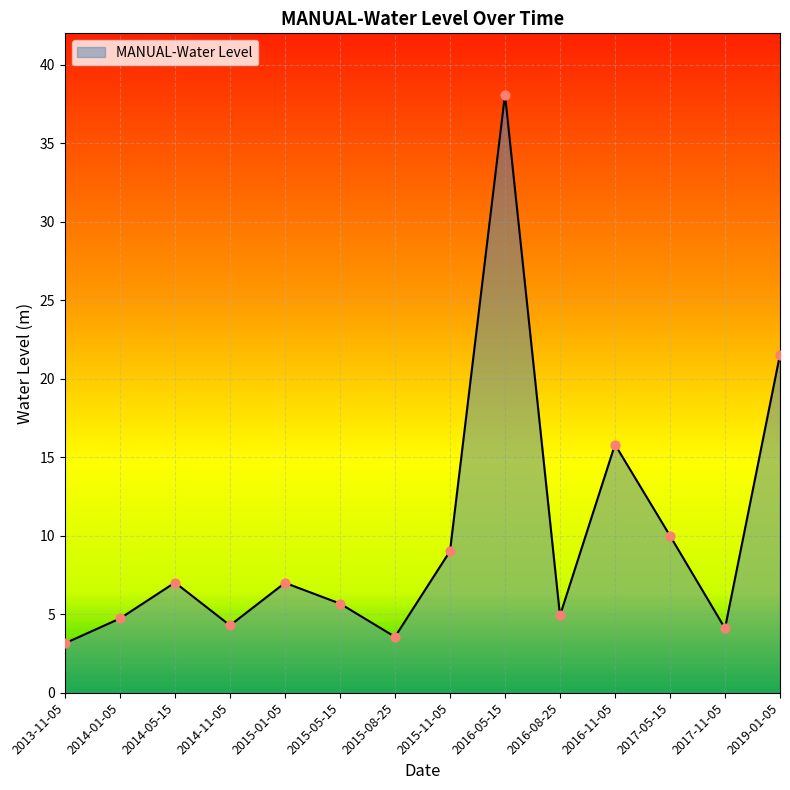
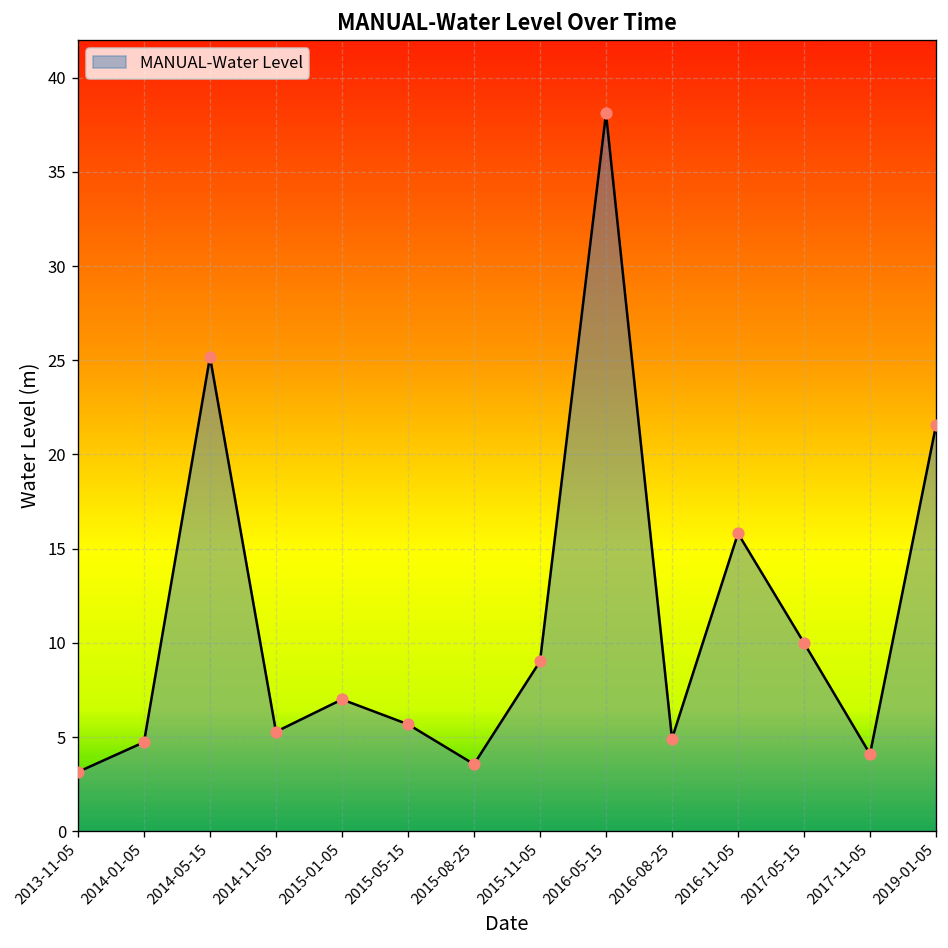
2014-05-15: 7.0 -> 25.2
2014-11-05: 4.3 -> 5.3
